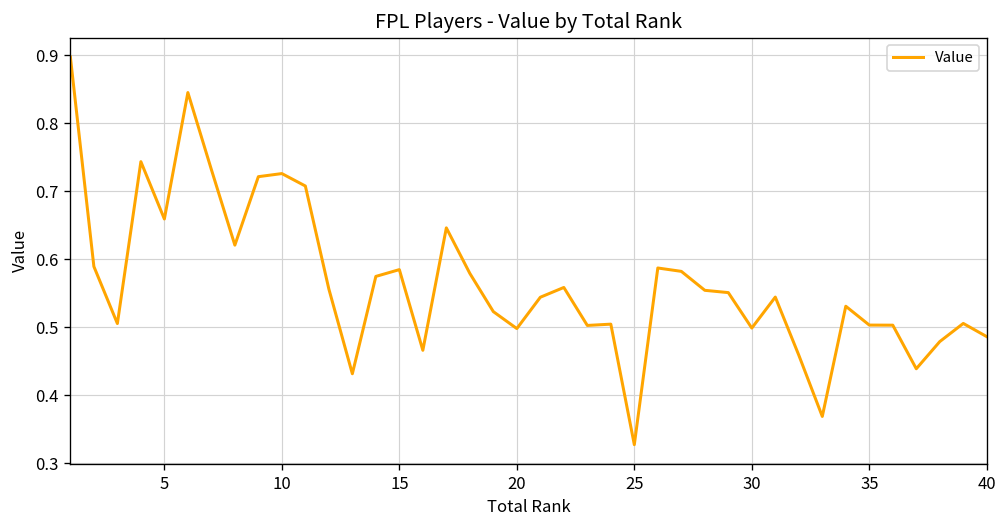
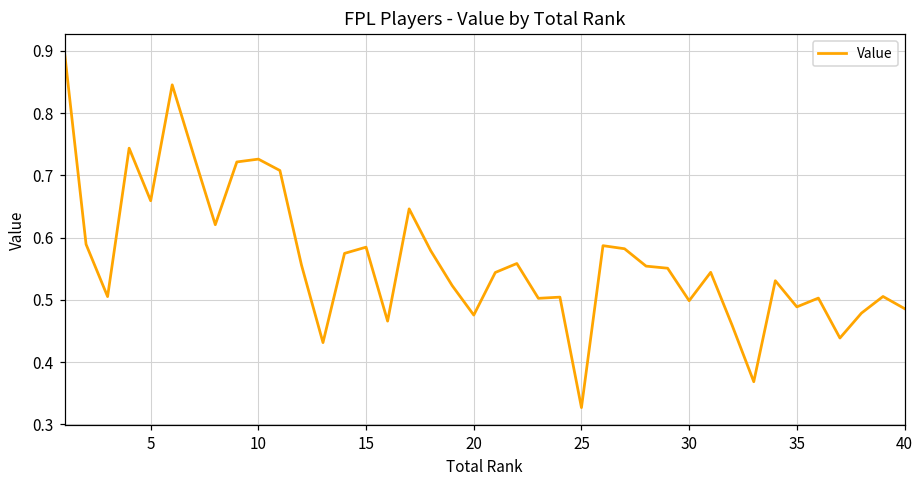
20: 0.50 -> 0.48
35: 0.50 -> 0.49
